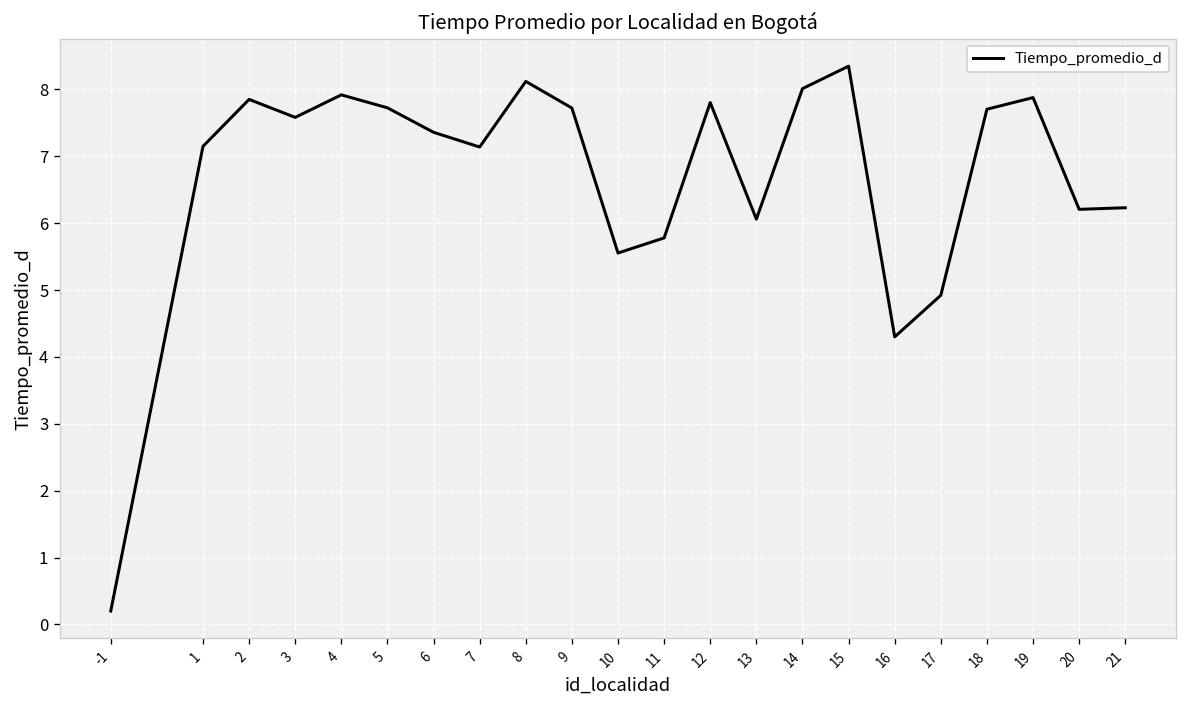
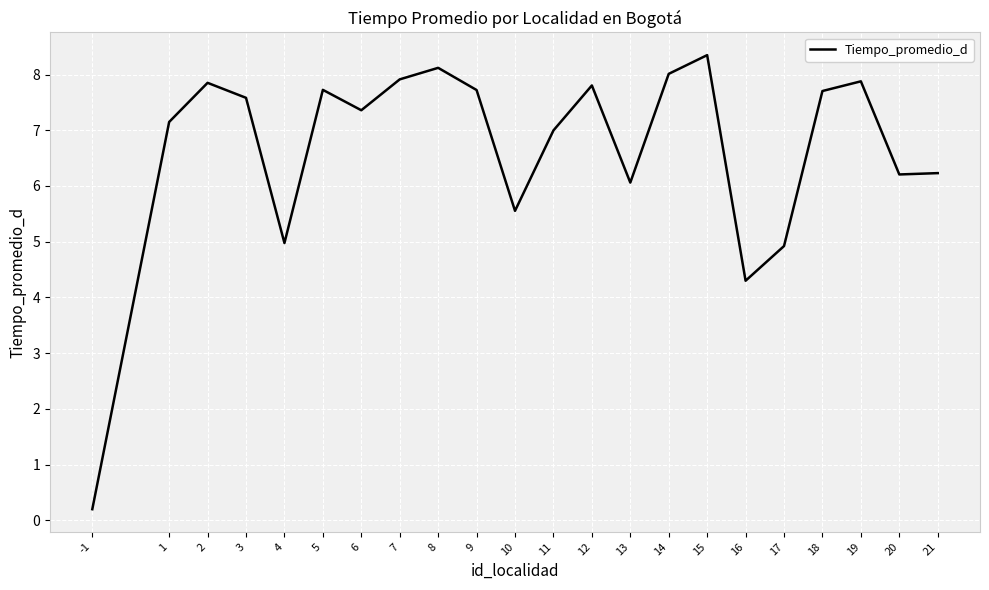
4: 7.9 -> 5.0
7: 7.1 -> 7.9
11: 5.8 -> 7.0
